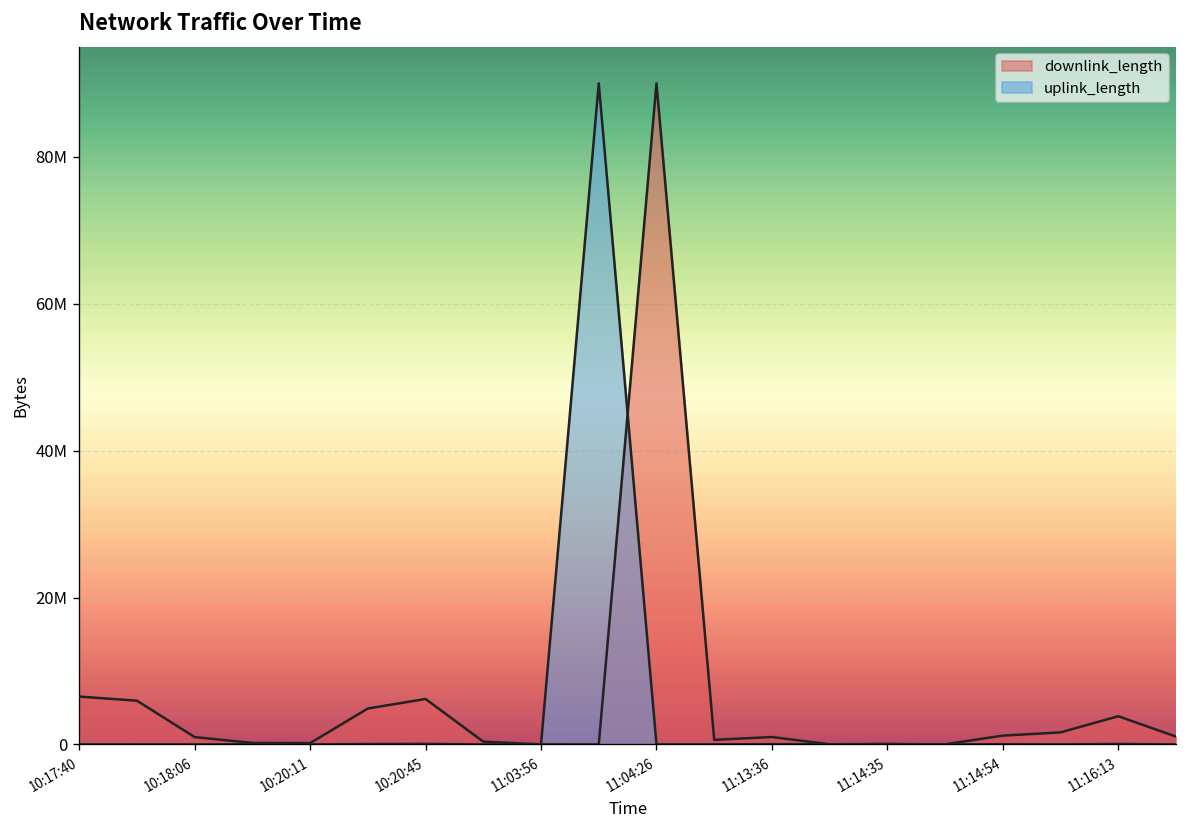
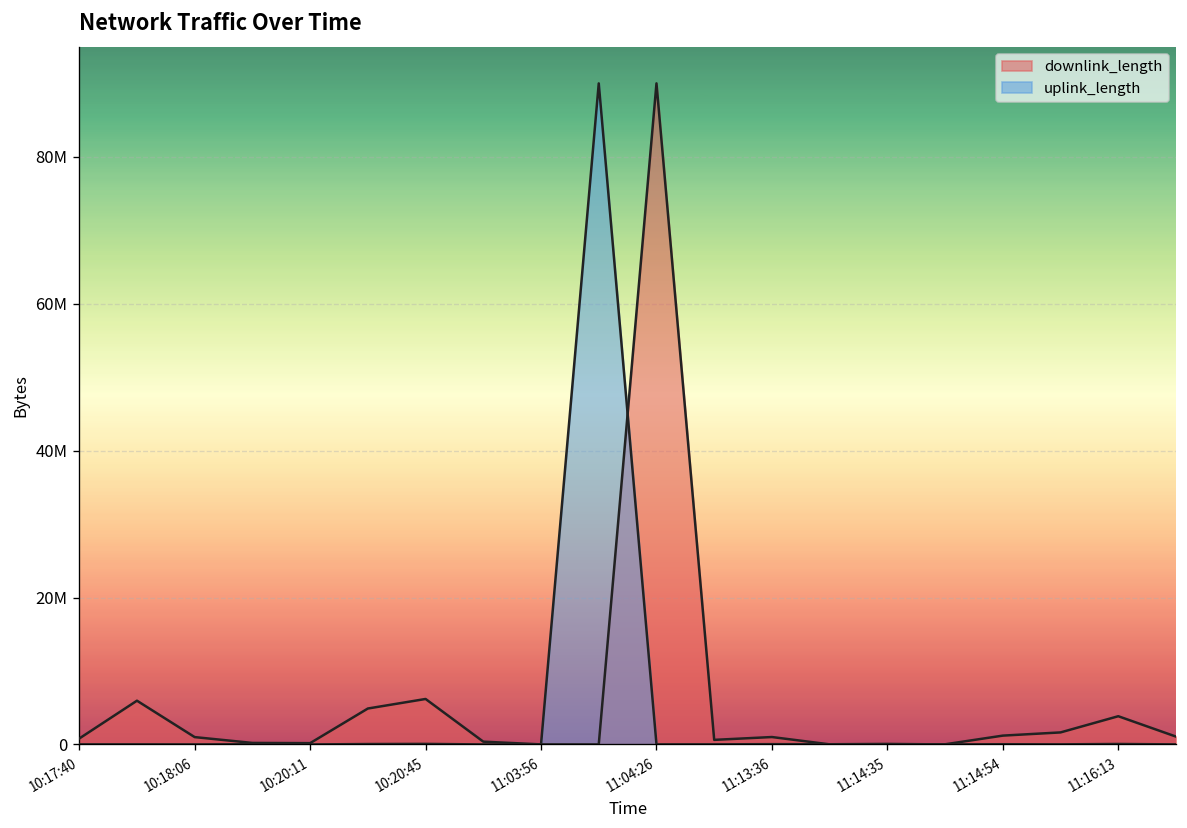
downlink_length, 10:17:40: 7000000 -> 1000000
